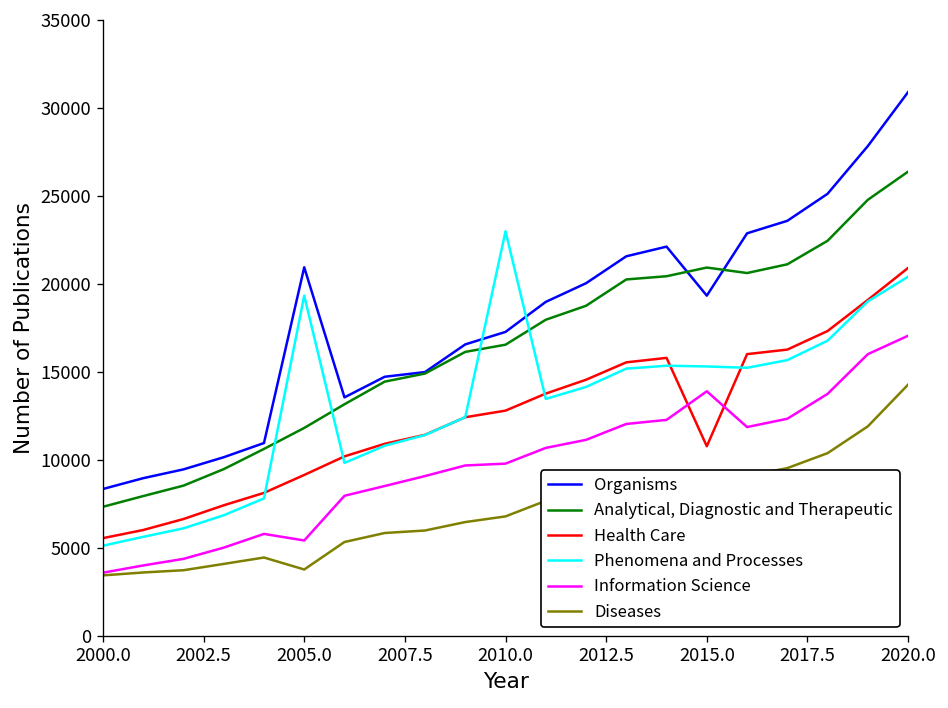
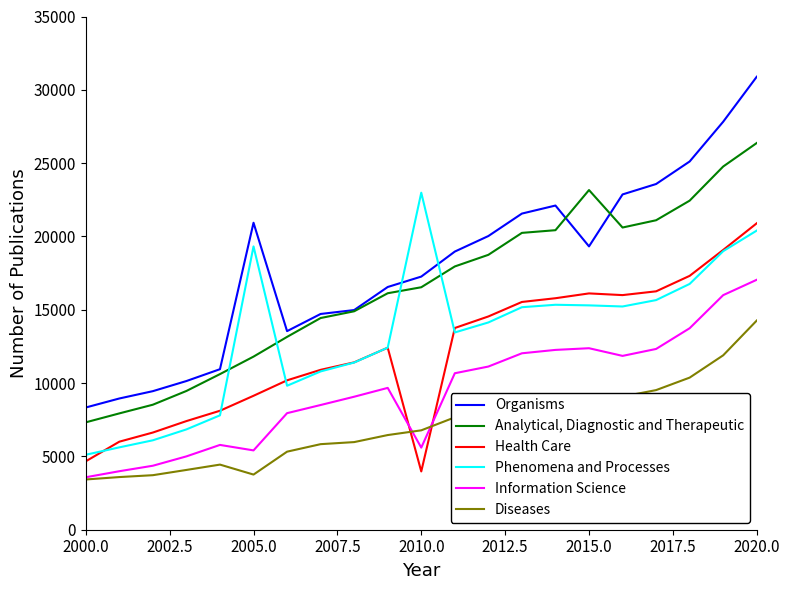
Health Care, 2000.0: 5500 -> 4700
Health Care, 2010.0: 12800 -> 4000
Information Science, 2010.0: 9800 -> 5600
Analytical, Diagnostic and Therapeutic, 2015.0: 20900 -> 23200
Health Care, 2015.0: 10800 -> 16100
Information Science, 2015.0: 13900 -> 12400
